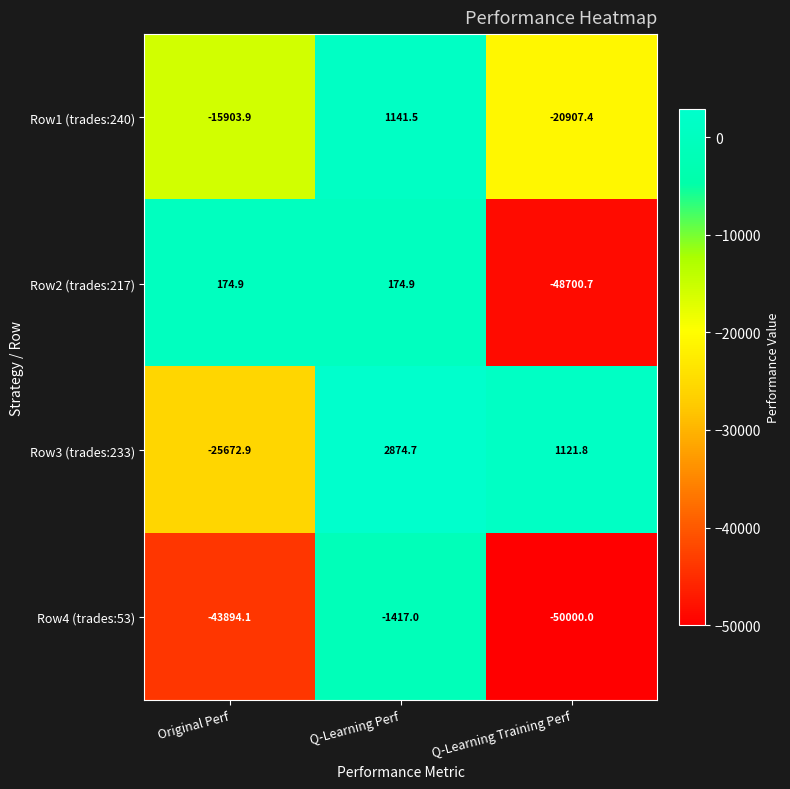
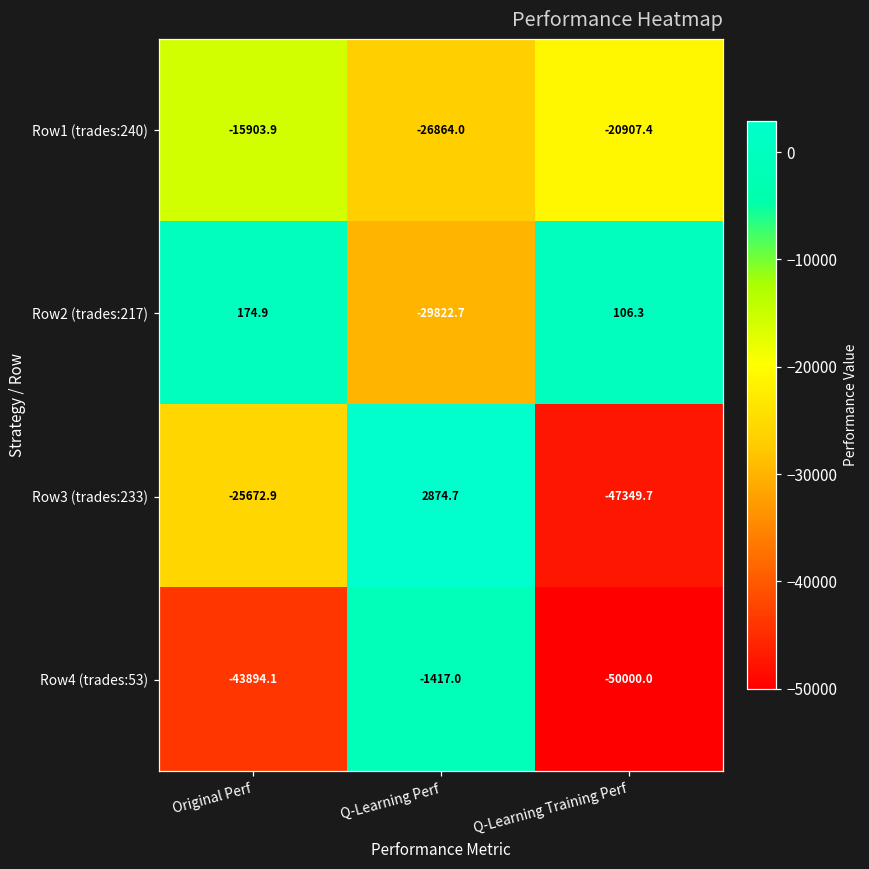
Row1 (trades:240), Q-Learning Perf: 1141.5 -> -26864.0
Row2 (trades:217), Q-Learning Perf: 174.9 -> -29822.7
Row2 (trades:217), Q-Learning Training Perf: -48700.7 -> 106.3
Row3 (trades:233), Q-Learning Training Perf: 1121.8 -> -47349.7
